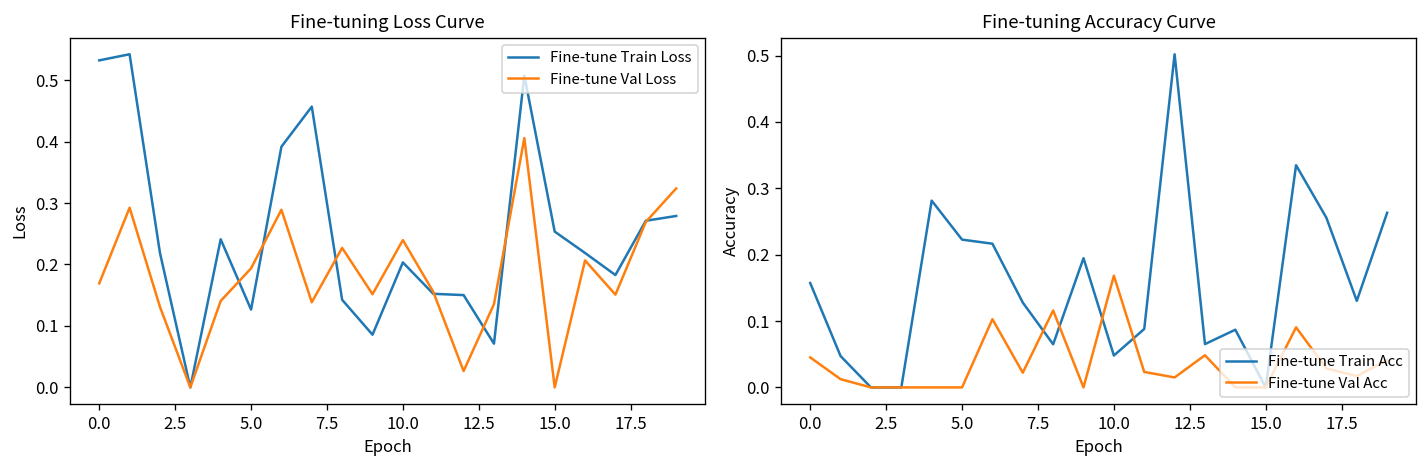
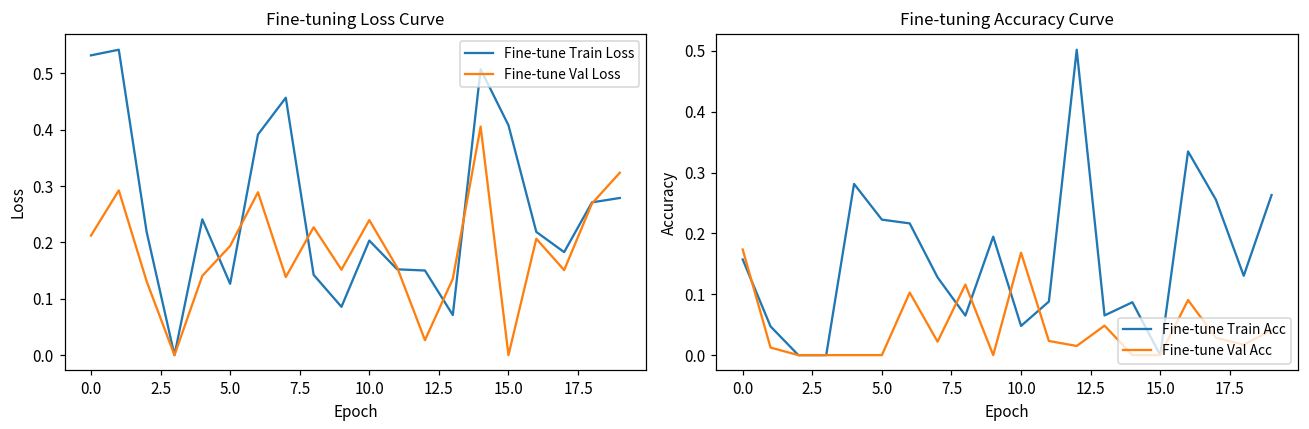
Fine-tuning Loss Curve, Fine-tune Val Loss, 0.0: 0.17 -> 0.21
Fine-tuning Loss Curve, Fine-tune Train Loss, 15.0: 0.25 -> 0.41
Fine-tuning Accuracy Curve, Fine-tune Val Acc, 0.0: 0.05 -> 0.17
